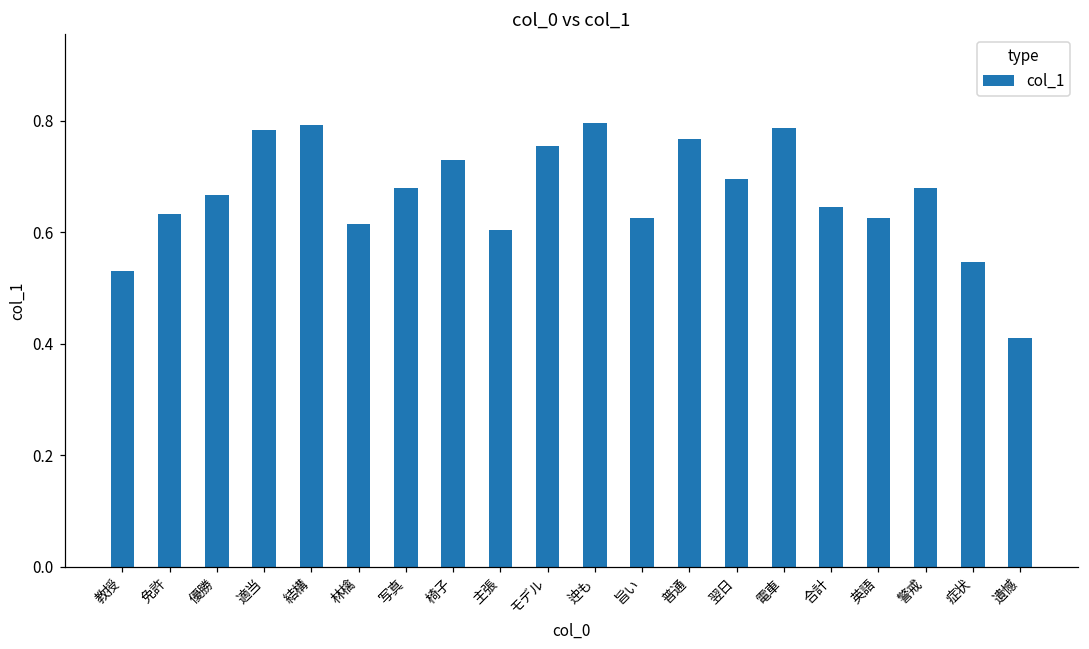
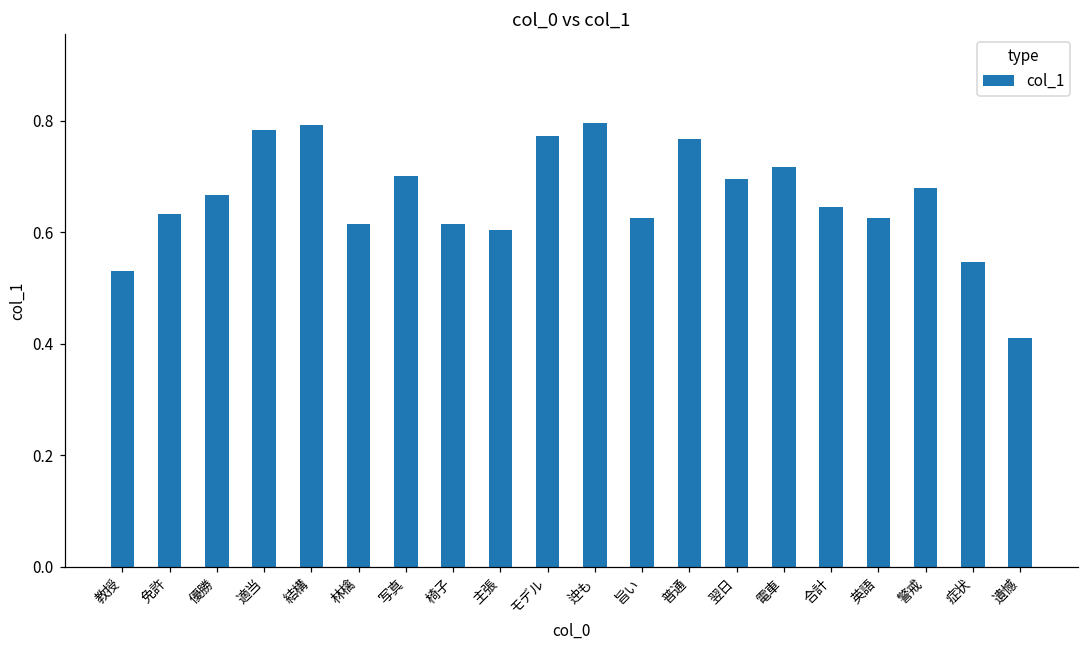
写真: 0.68 -> 0.70
椅子: 0.73 -> 0.62
モデル: 0.75 -> 0.77
電車: 0.79 -> 0.72
